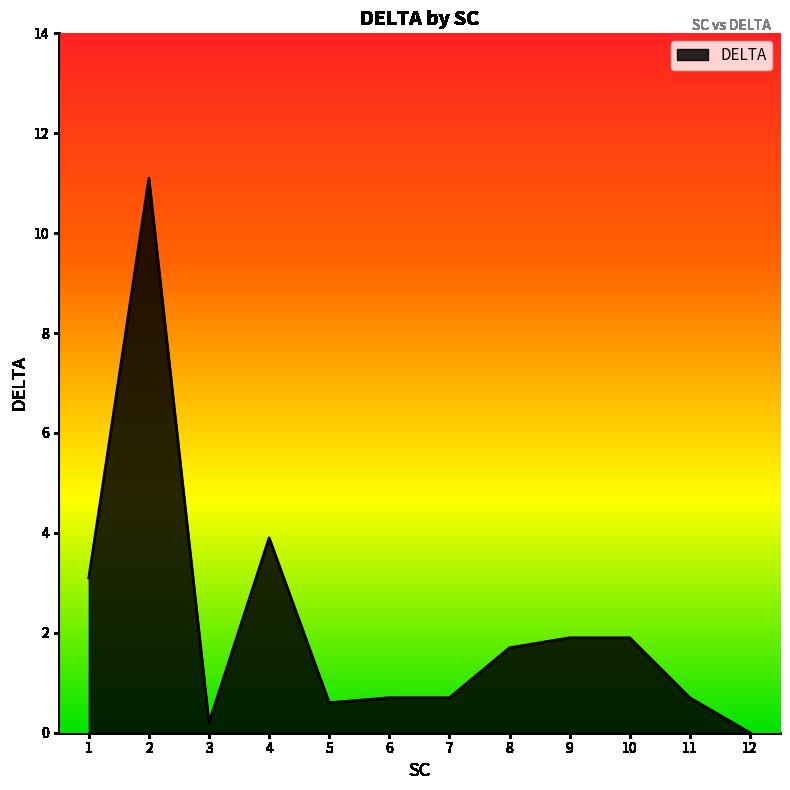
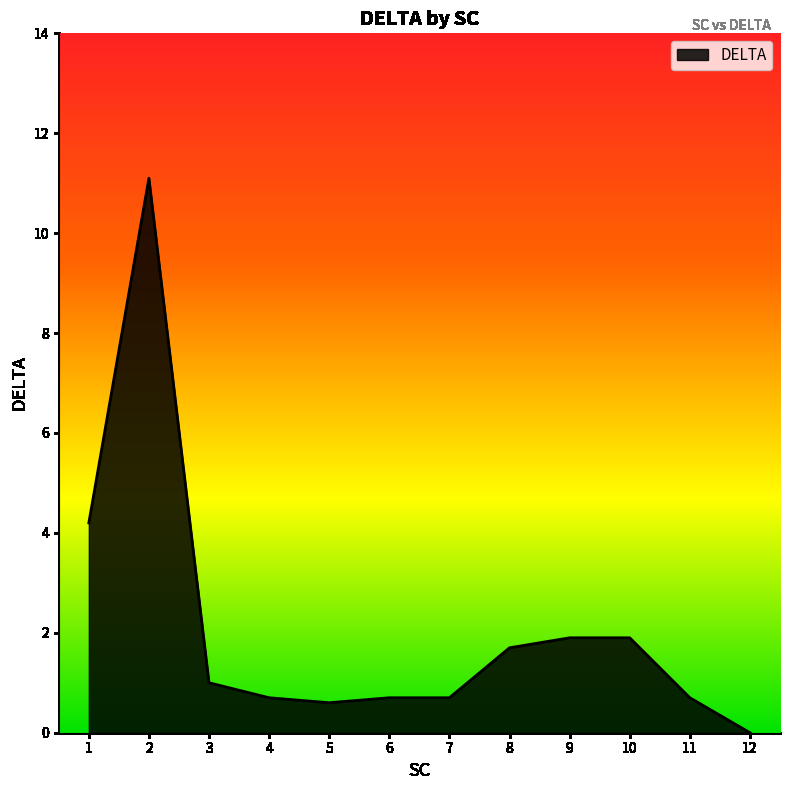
1: 3.1 -> 4.2
3: 0.2 -> 1.0
4: 3.9 -> 0.7
